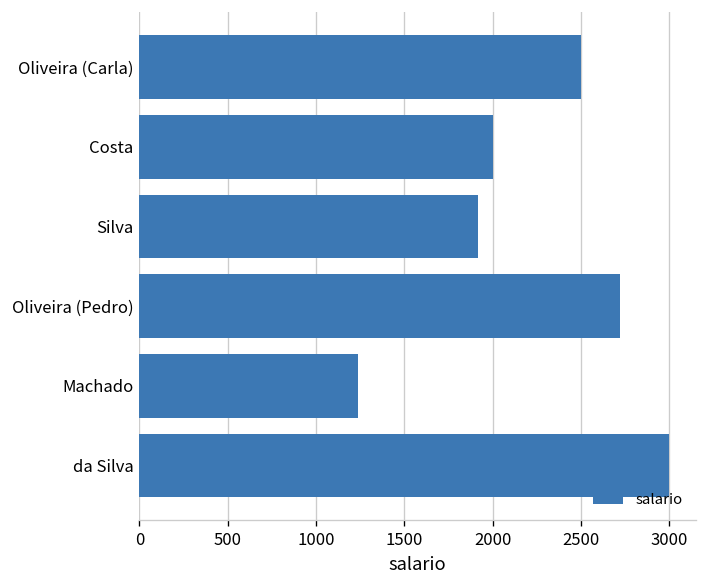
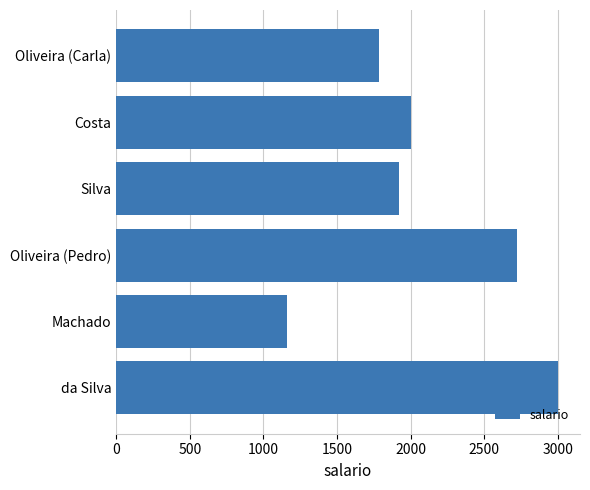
Oliveira (Carla): 2500 -> 1790
Machado: 1230 -> 1160
